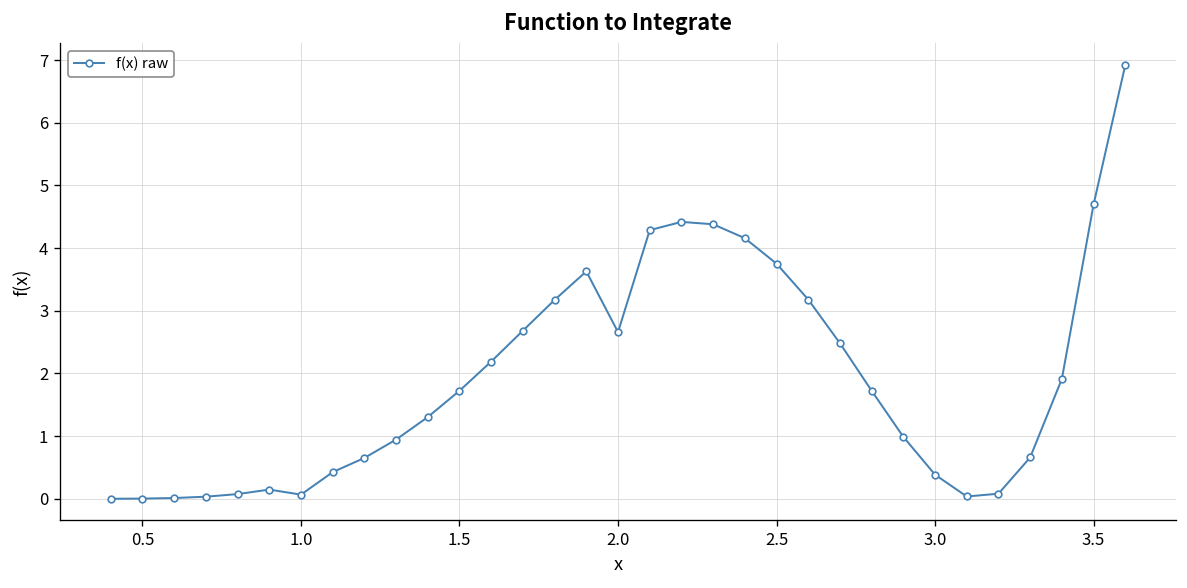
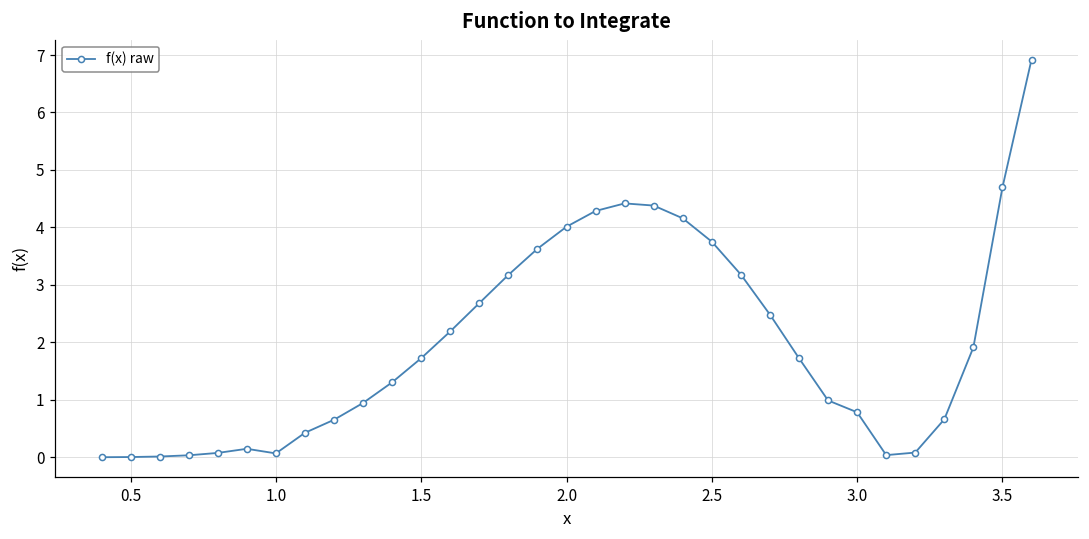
2.0: 2.7 -> 4.0
3.0: 0.4 -> 0.8
